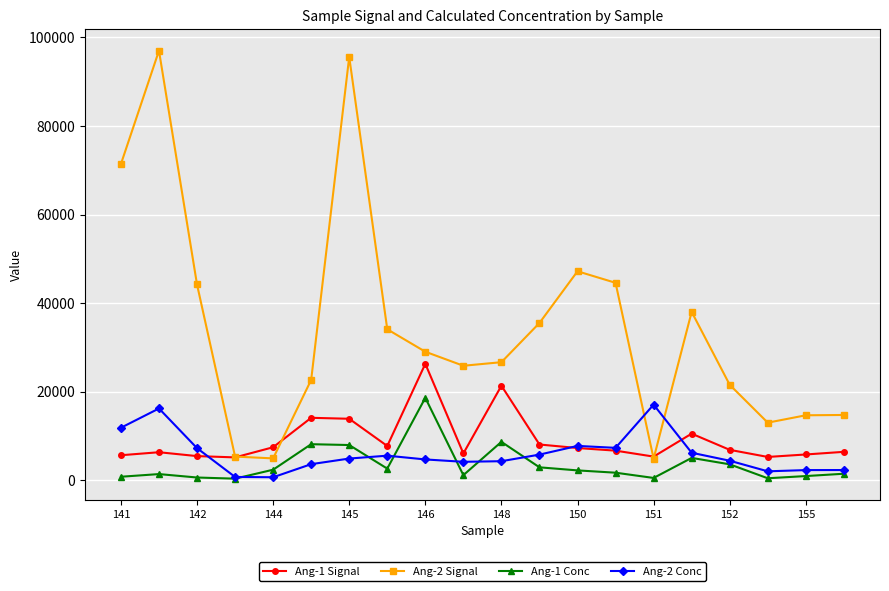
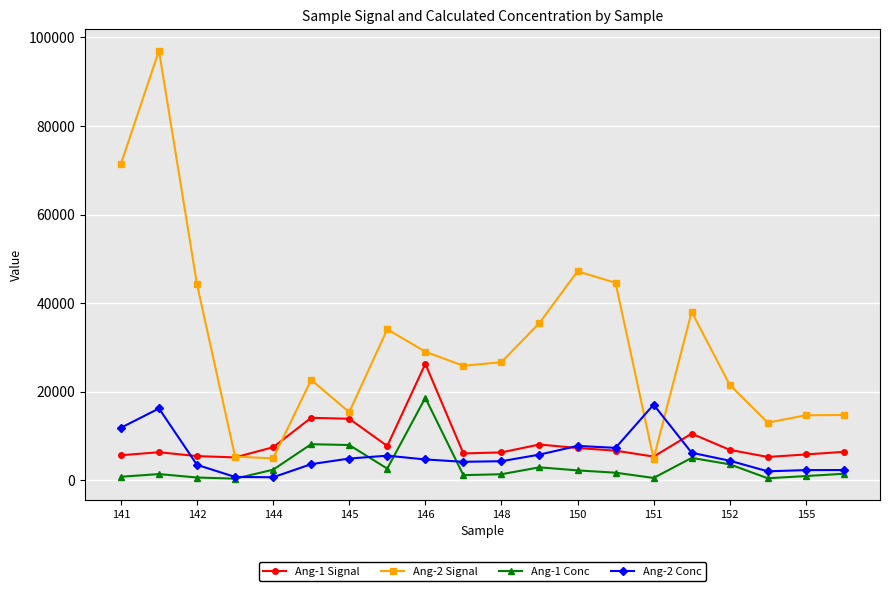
Ang-2 Conc, 142: 7000 -> 3000
Ang-2 Signal, 145: 96000 -> 15000
Ang-1 Signal, 148: 21000 -> 6000
Ang-1 Conc, 148: 9000 -> 1000
